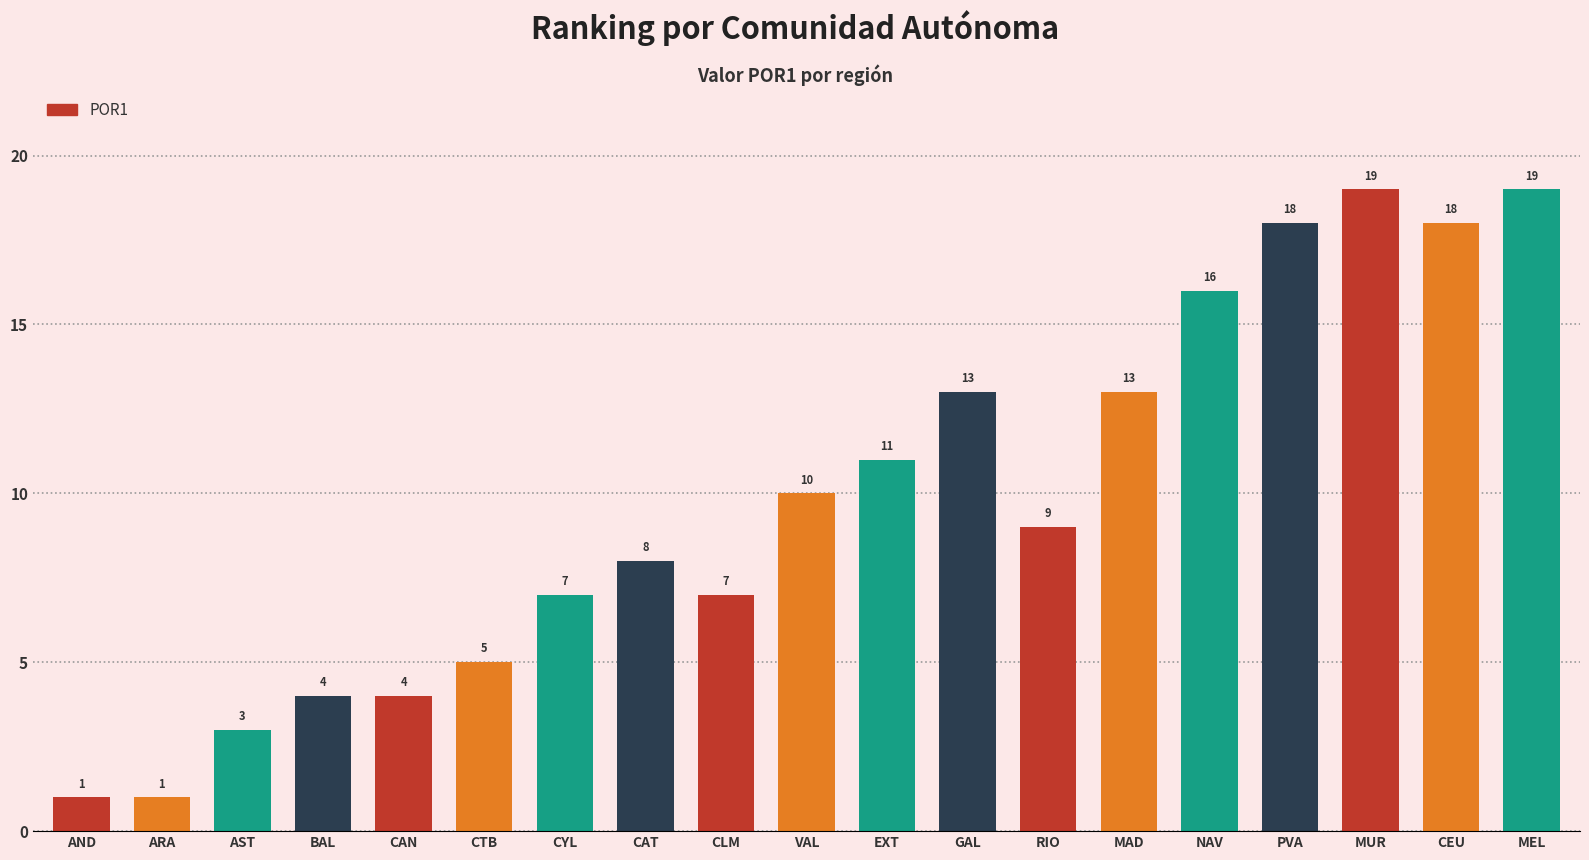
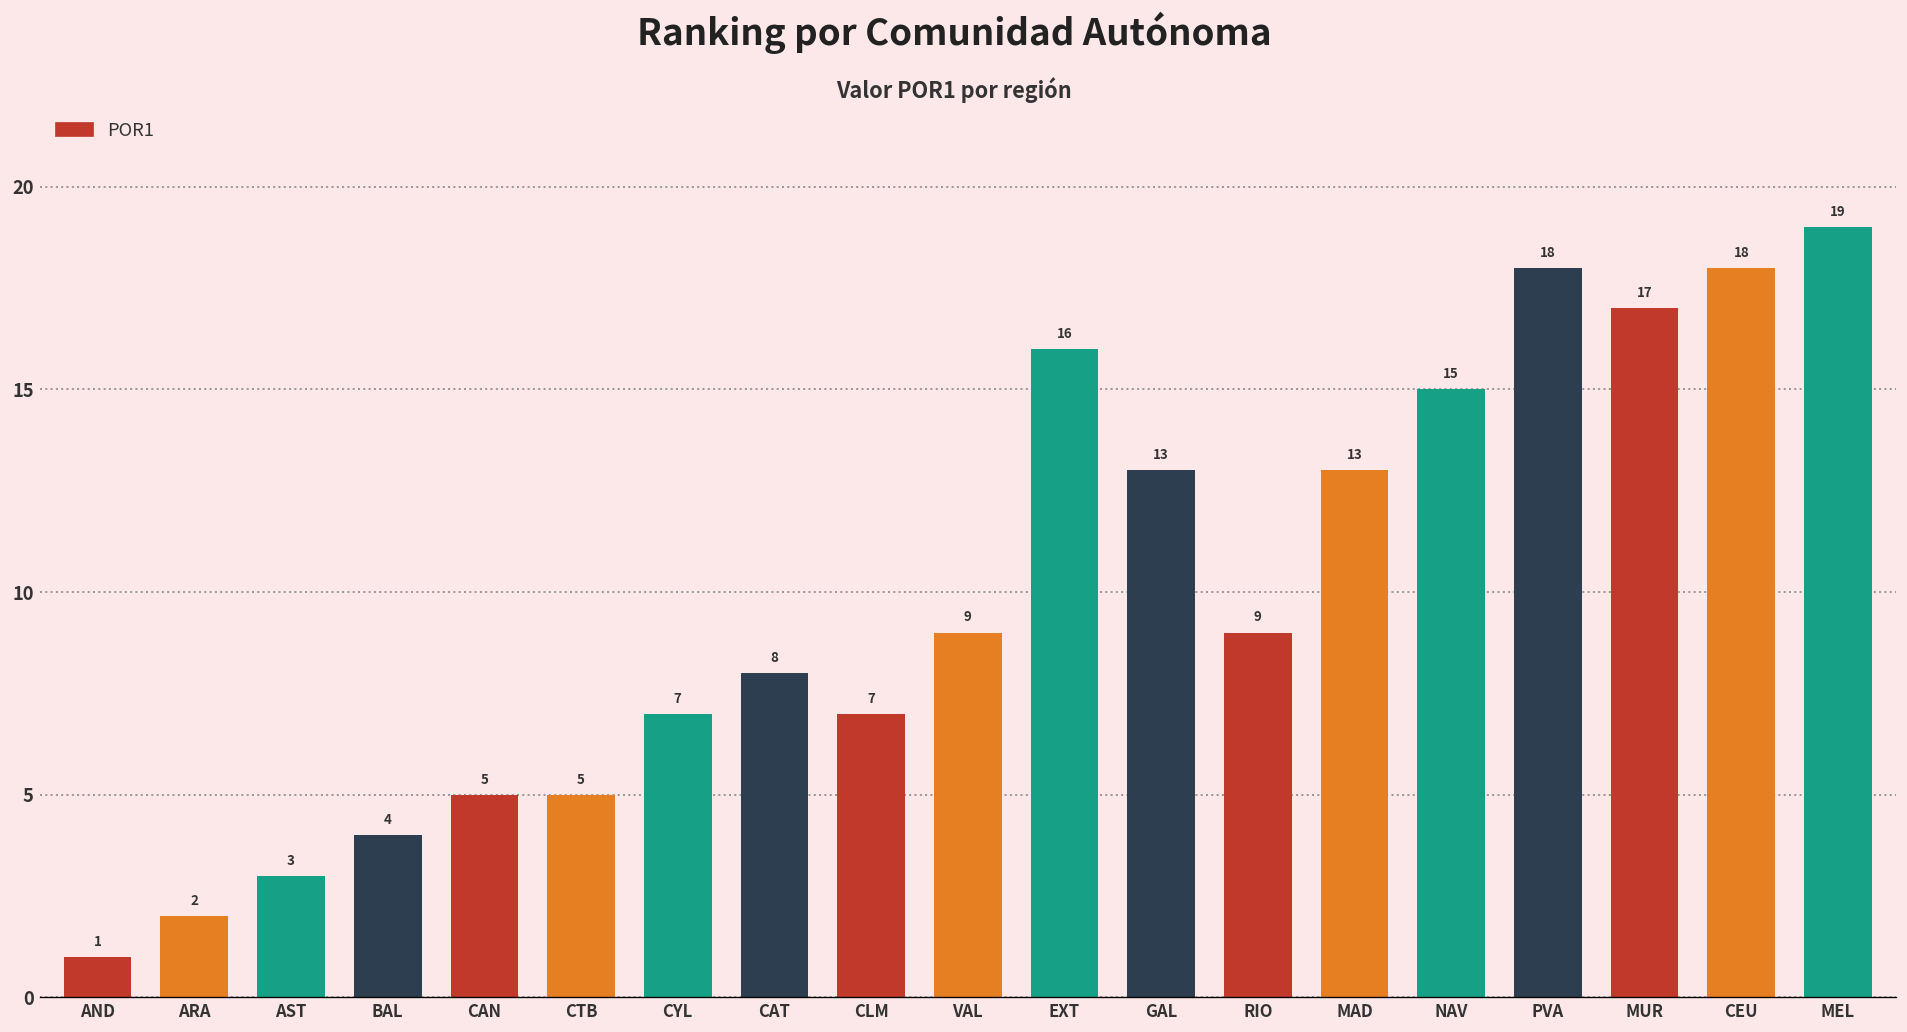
ARA: 1 -> 2
CAN: 4 -> 5
VAL: 10 -> 9
EXT: 11 -> 16
NAV: 16 -> 15
MUR: 19 -> 17
